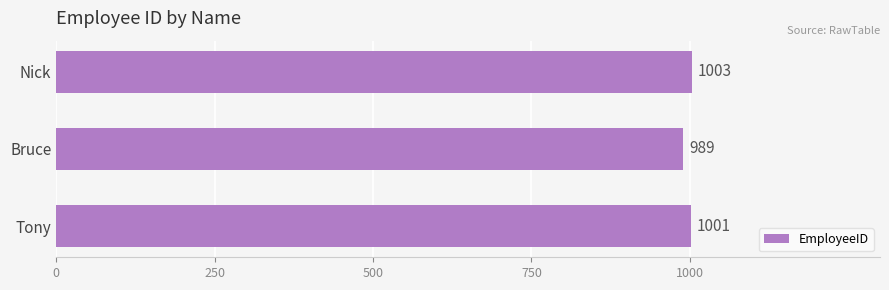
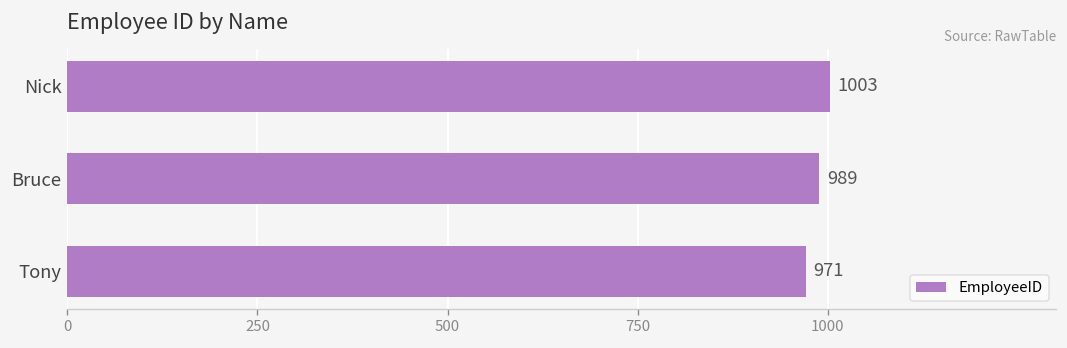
Tony: 1001 -> 971
